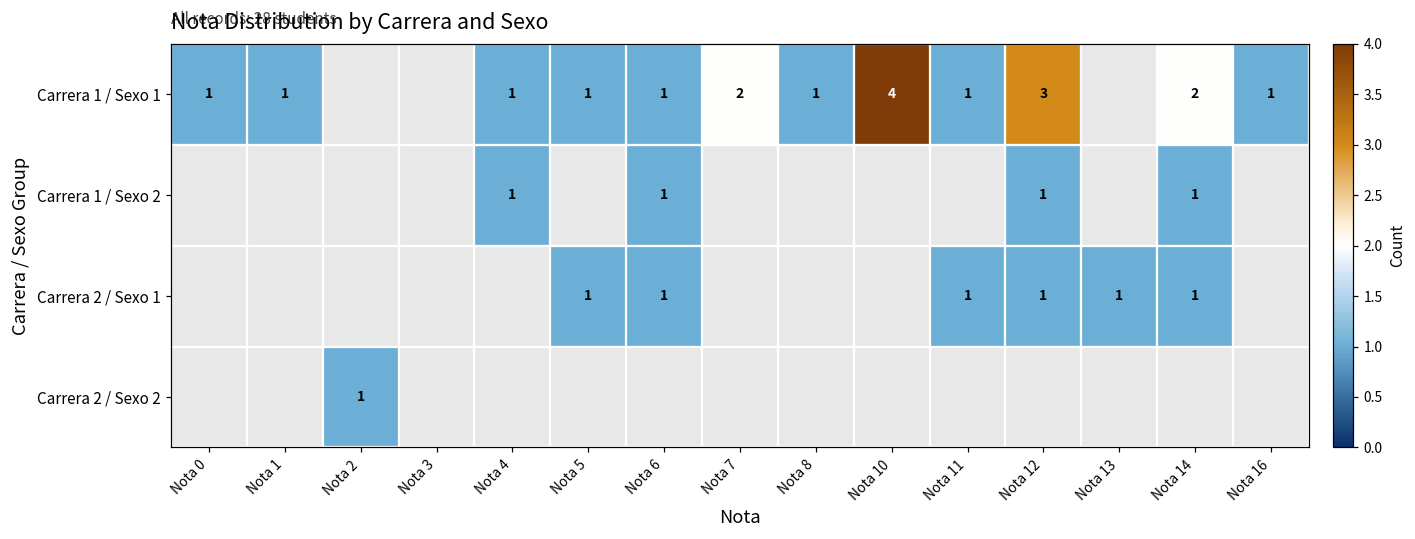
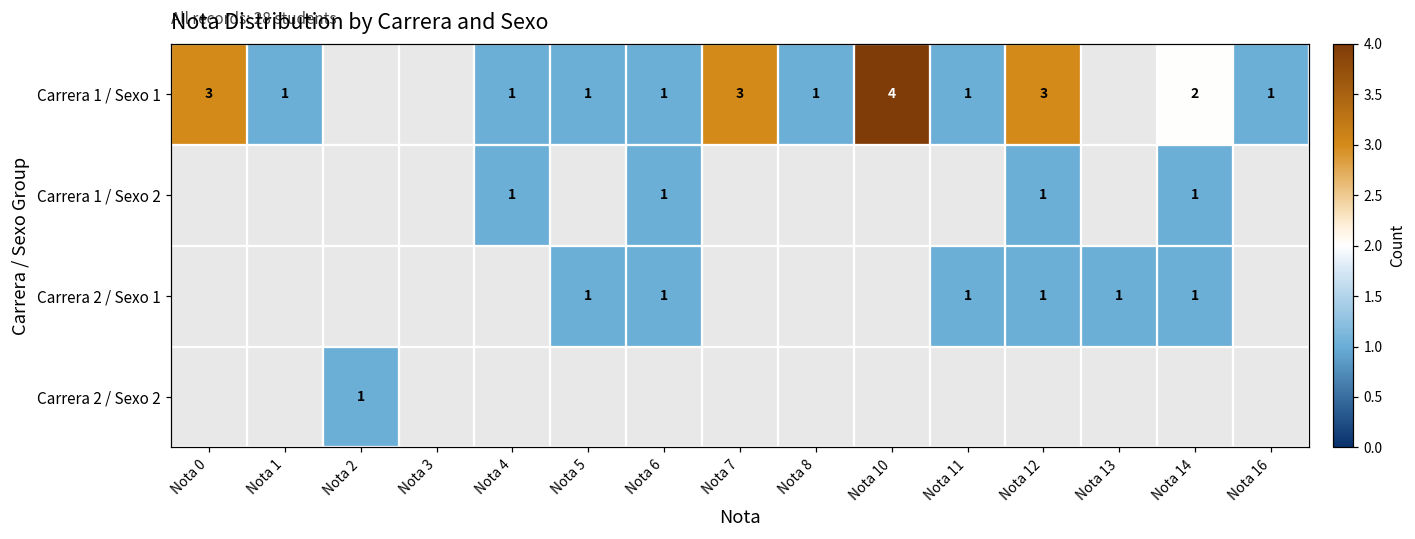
Carrera 1 / Sexo 1, Nota 0: 1 -> 3
Carrera 1 / Sexo 1, Nota 7: 2 -> 3
